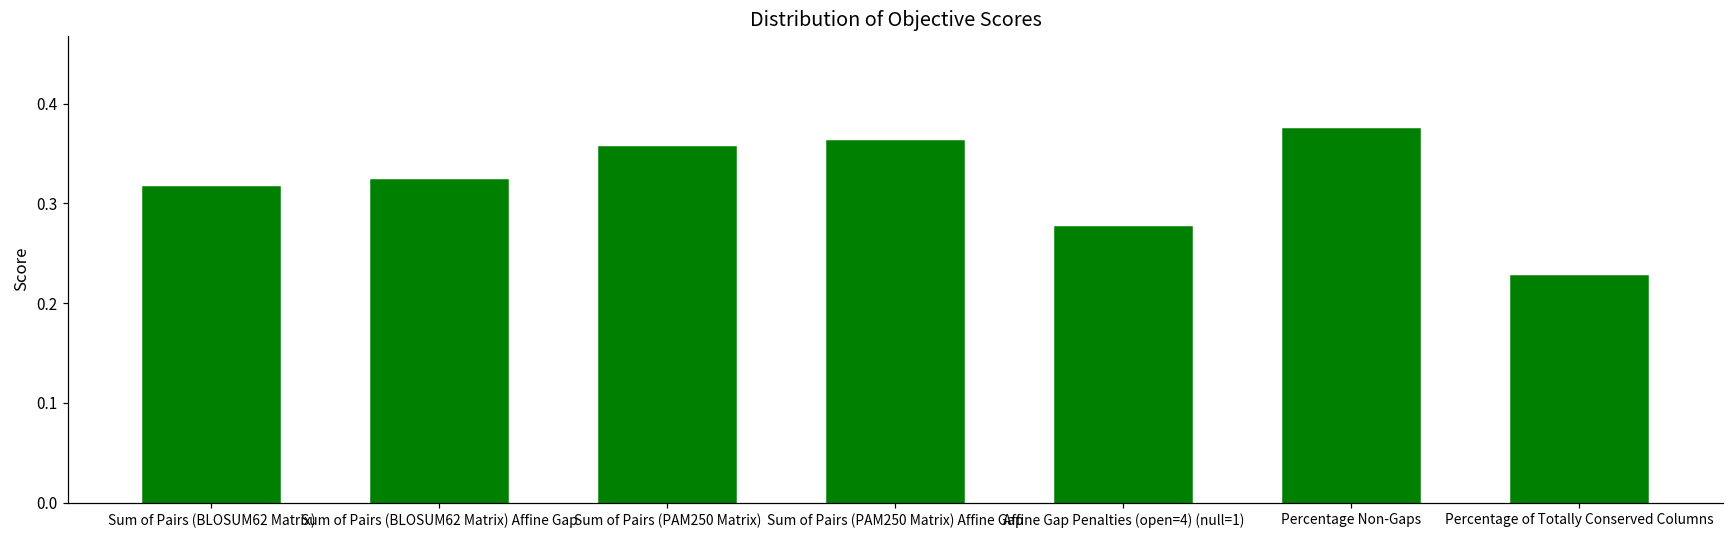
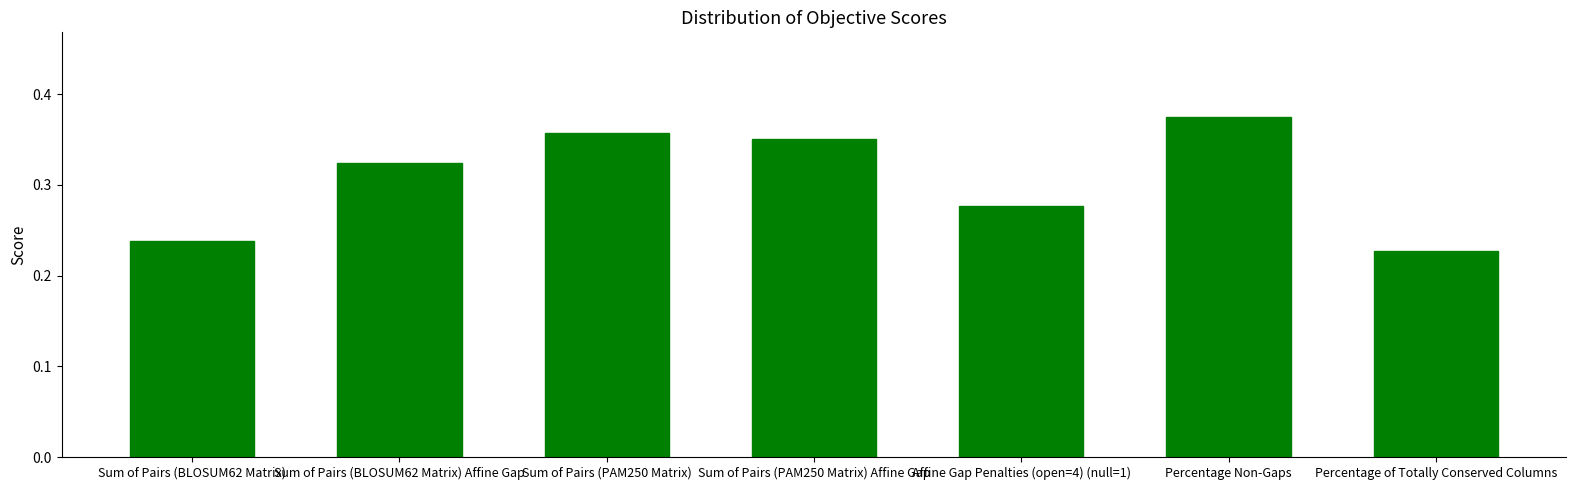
Sum of Pairs (BLOSUM62 Matrix): 0.32 -> 0.24
Sum of Pairs (PAM250 Matrix) Affine Gap: 0.36 -> 0.35
